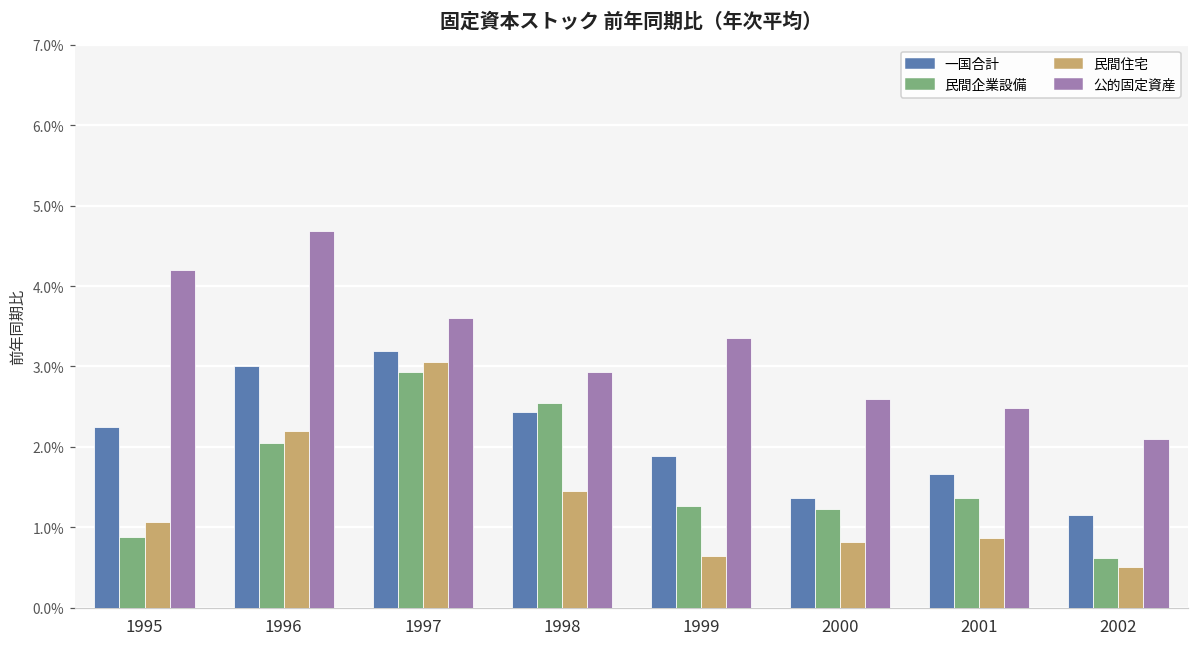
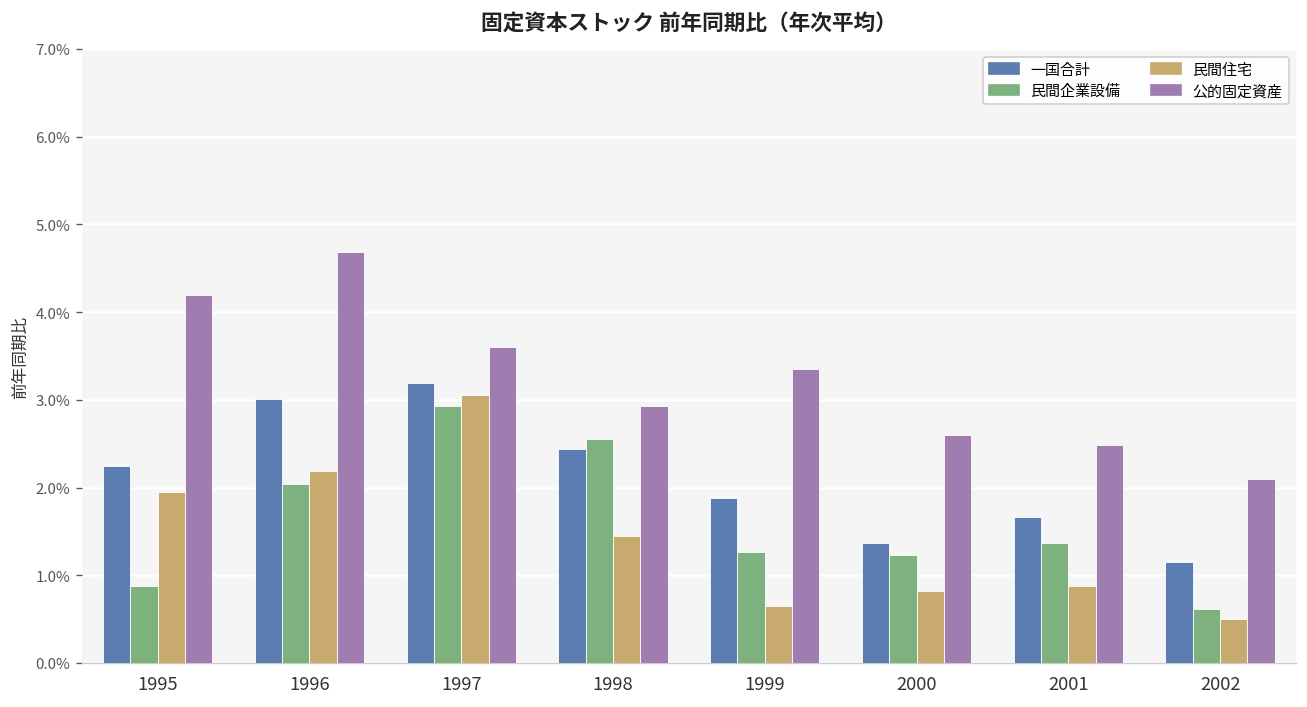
民間住宅, 1995: 1.1% -> 1.9%
